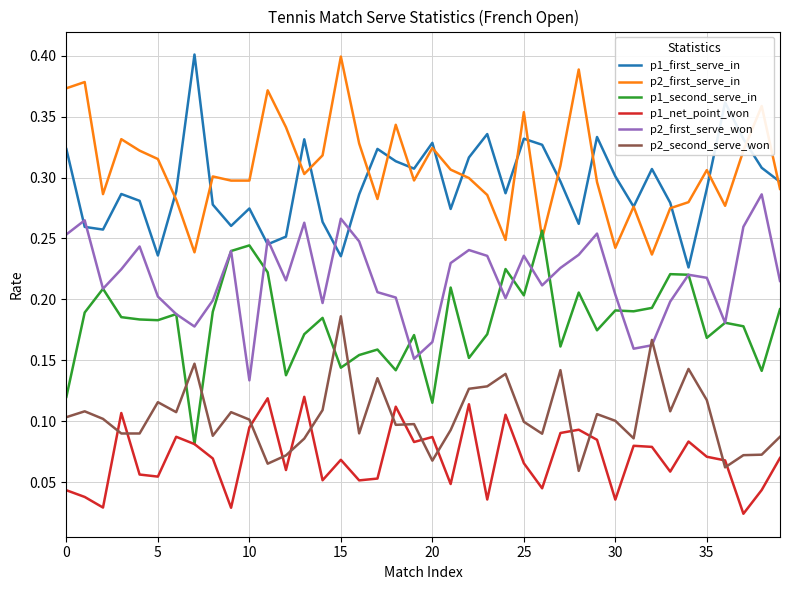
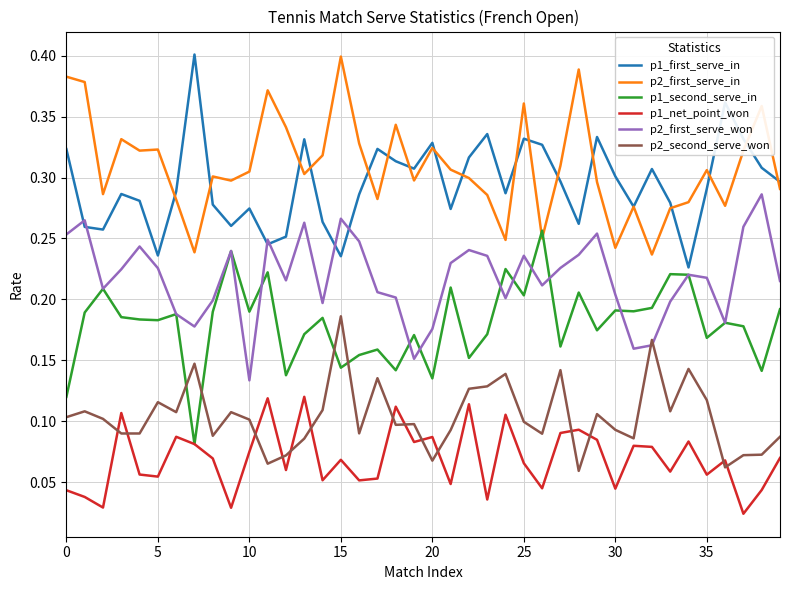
p2_first_serve_in, 0: 0.373 -> 0.383
p2_first_serve_in, 5: 0.315 -> 0.323
p2_first_serve_won, 5: 0.202 -> 0.226
p2_first_serve_in, 10: 0.298 -> 0.305
p1_second_serve_in, 10: 0.244 -> 0.190
p1_net_point_won, 10: 0.095 -> 0.075
p1_second_serve_in, 20: 0.115 -> 0.135
p2_first_serve_won, 20: 0.165 -> 0.176
p2_first_serve_in, 25: 0.354 -> 0.361
p1_net_point_won, 30: 0.036 -> 0.045
p2_second_serve_won, 30: 0.100 -> 0.093
p1_net_point_won, 35: 0.071 -> 0.056
